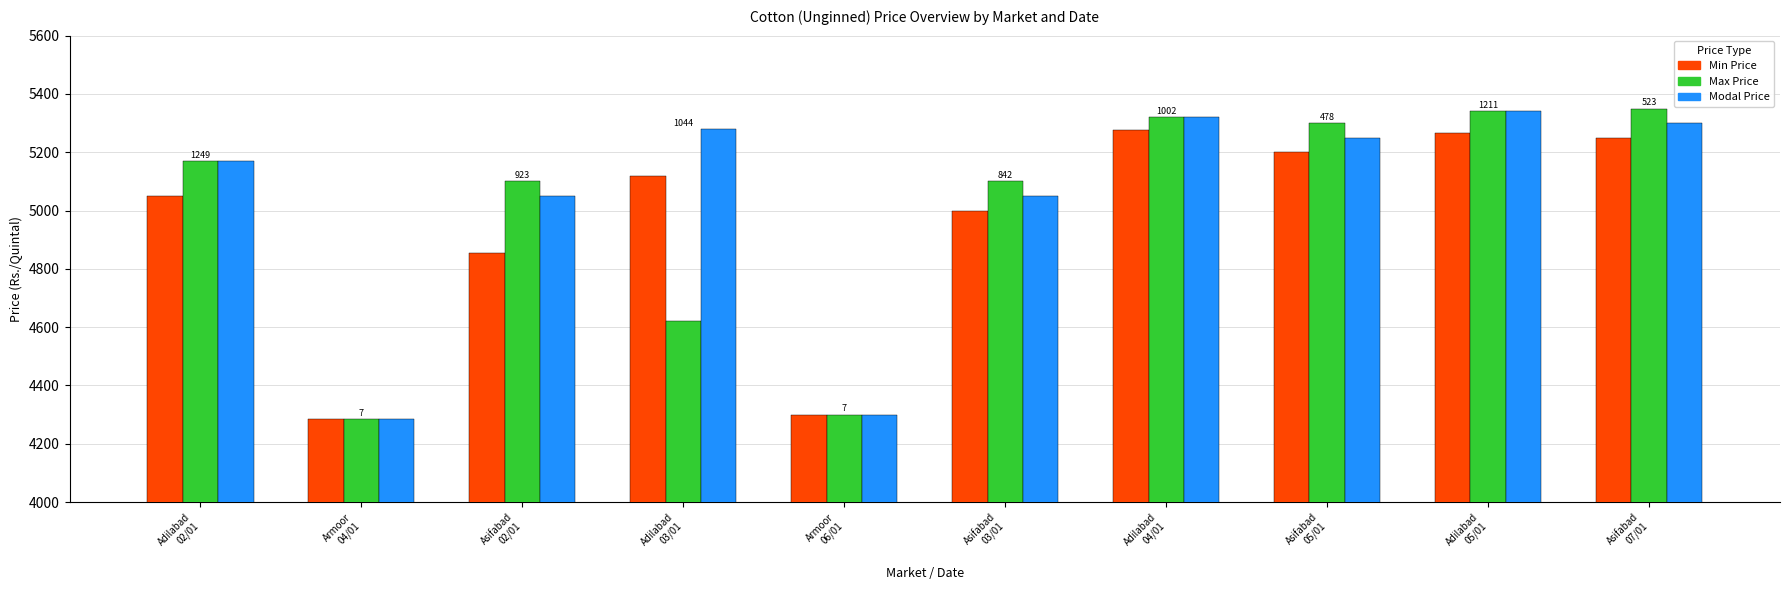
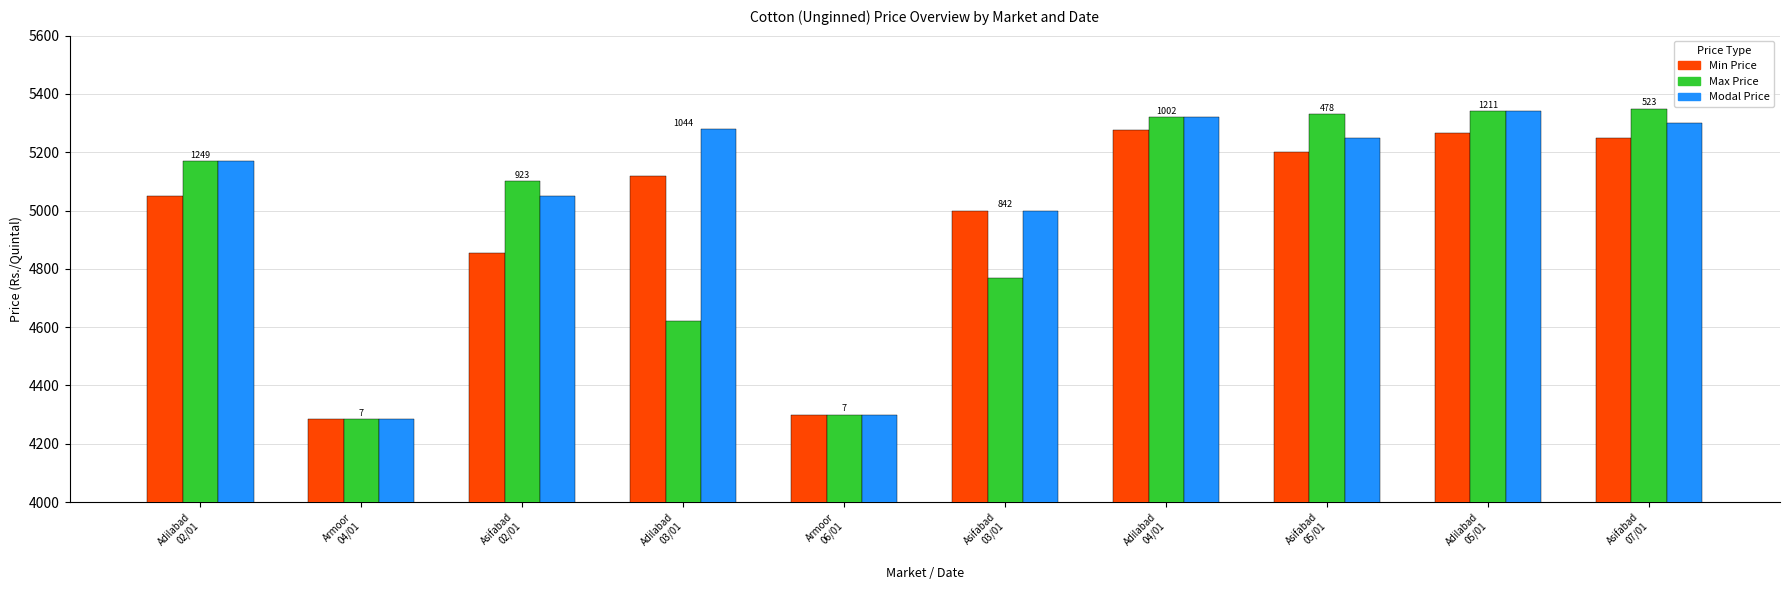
Max Price, Asifabad 03/01: 5100 -> 4770
Modal Price, Asifabad 03/01: 5050 -> 5000
Max Price, Asifabad 05/01: 5300 -> 5330
